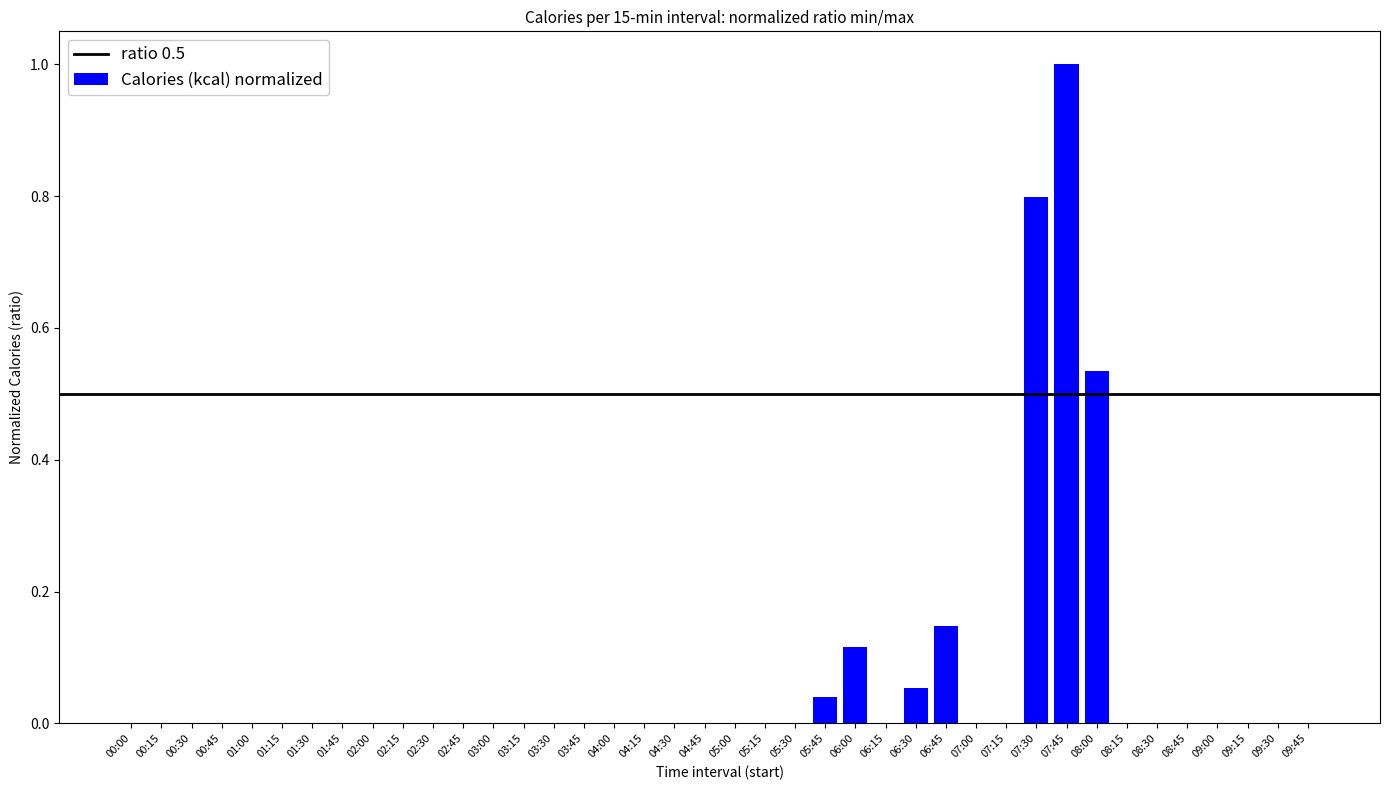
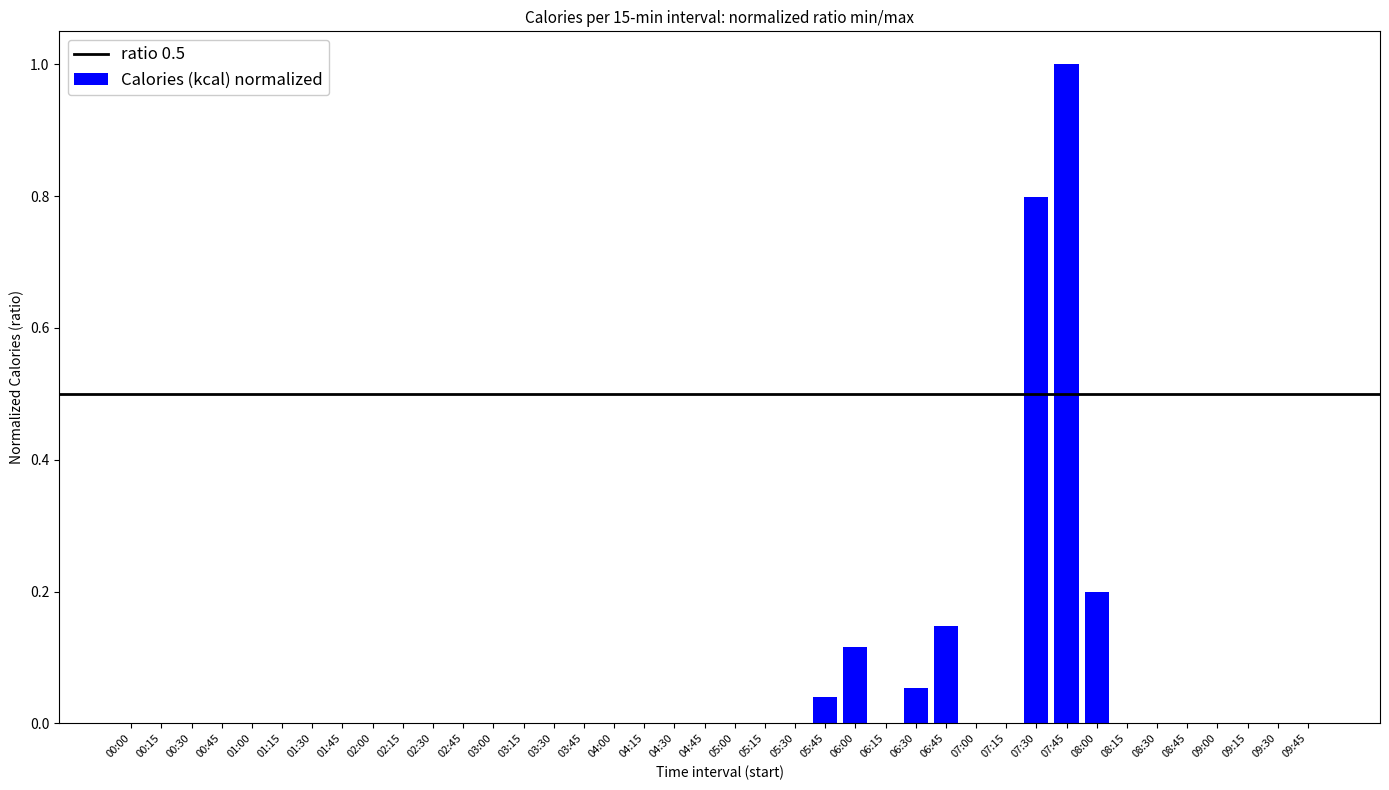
08:00: 0.53 -> 0.20
